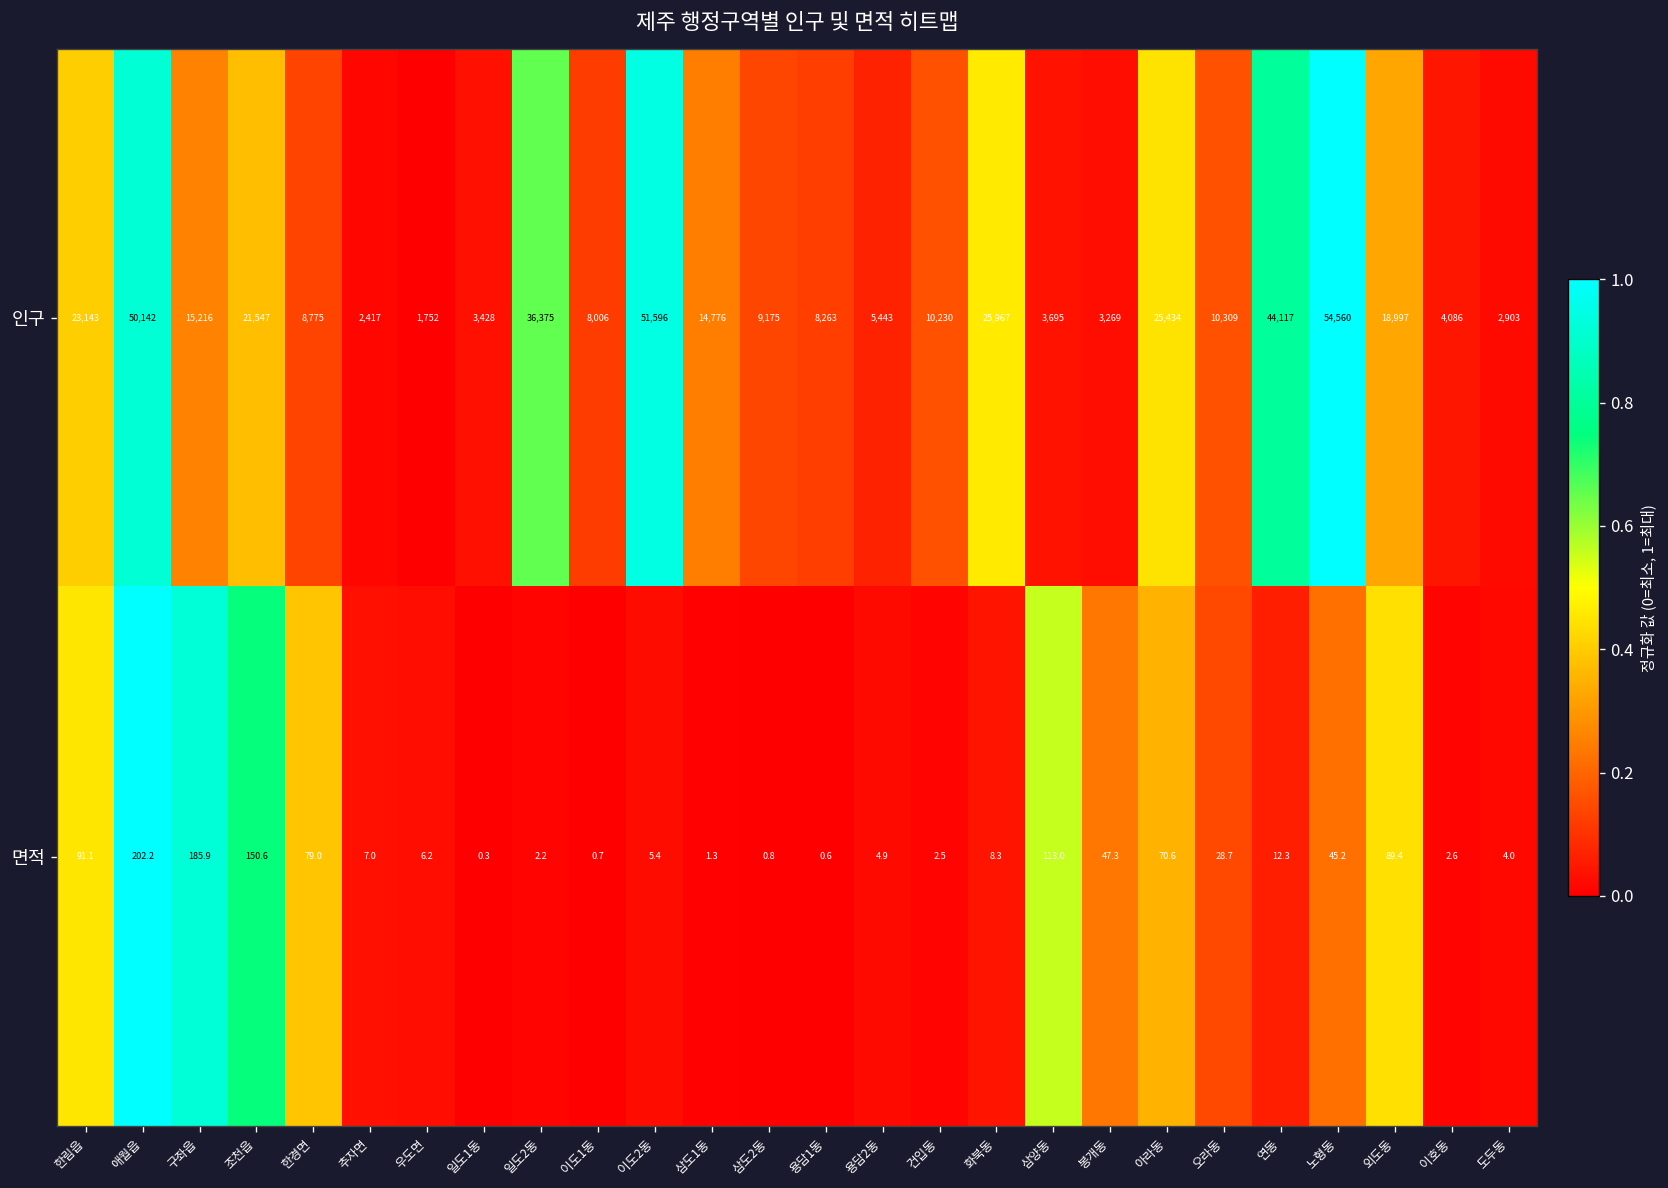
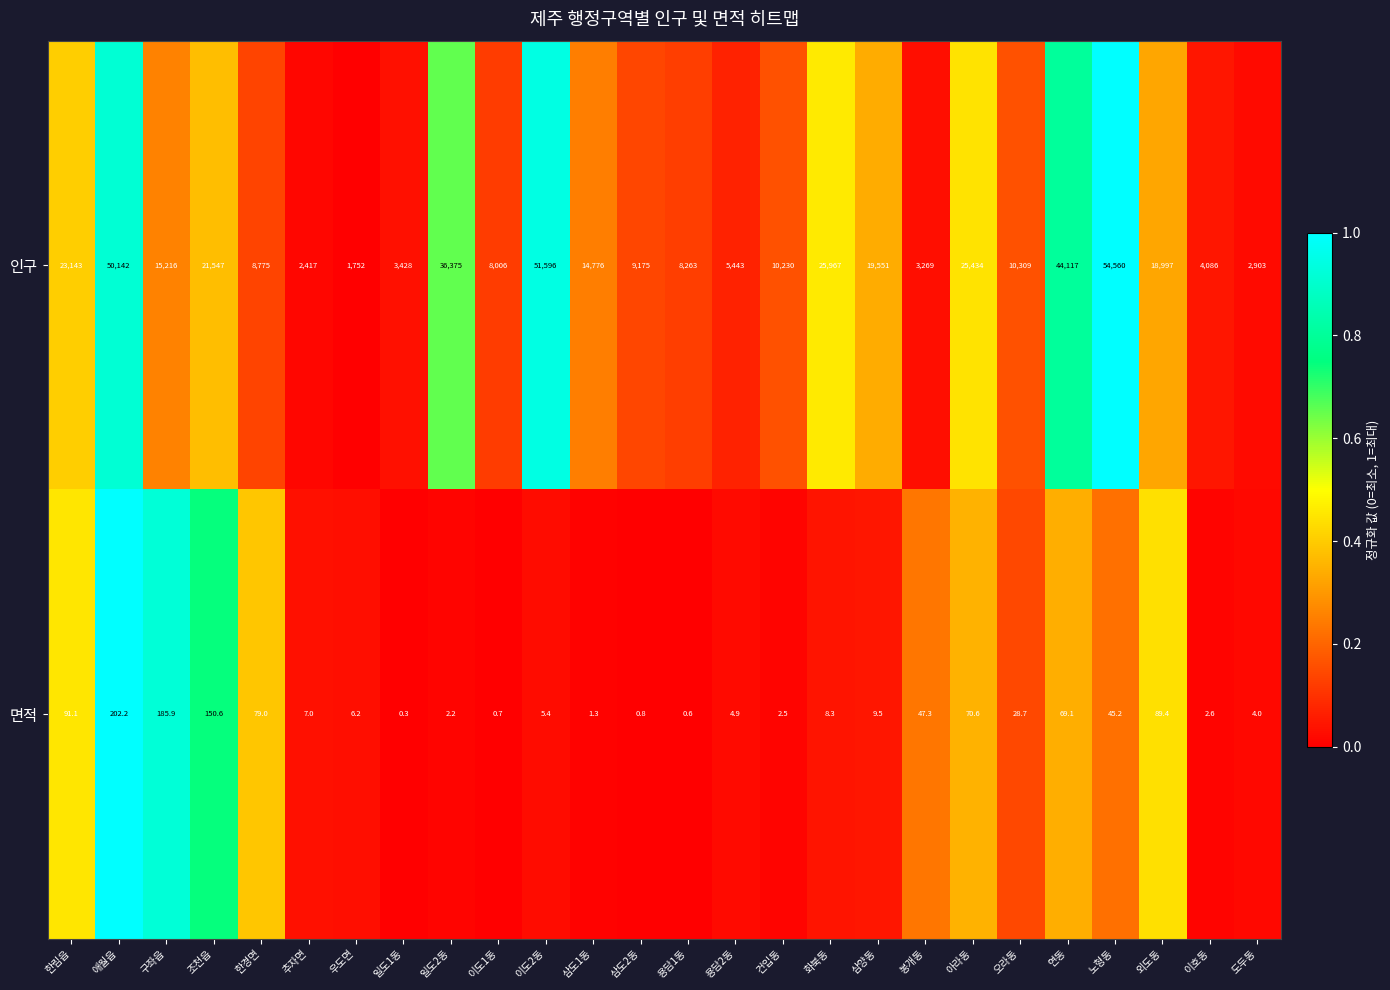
인구, 삼양동: 3,695 -> 19,551
면적, 삼양동: 113.0 -> 9.5
면적, 연동: 12.3 -> 69.1
